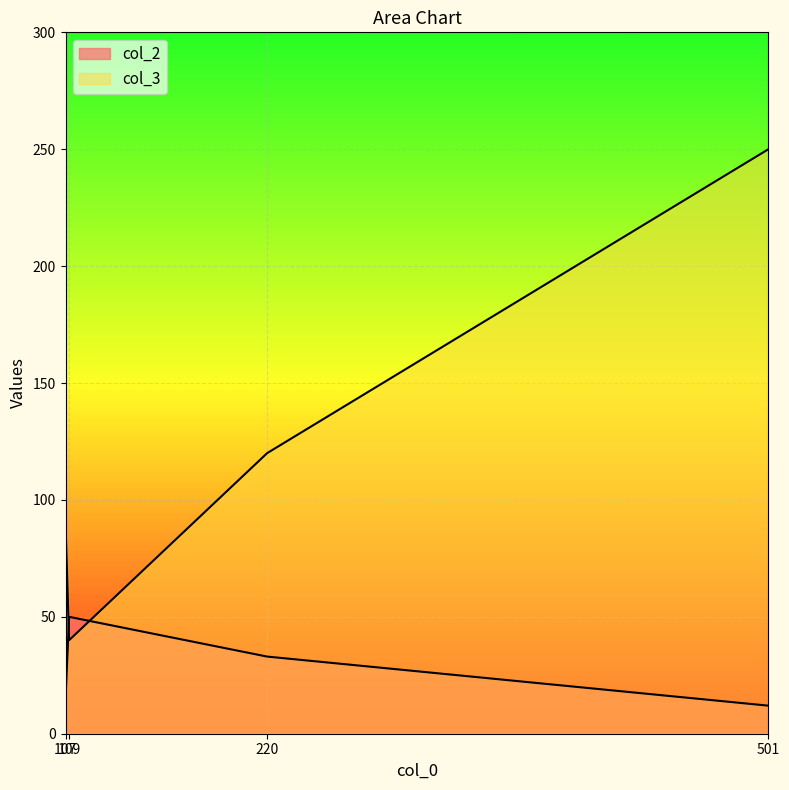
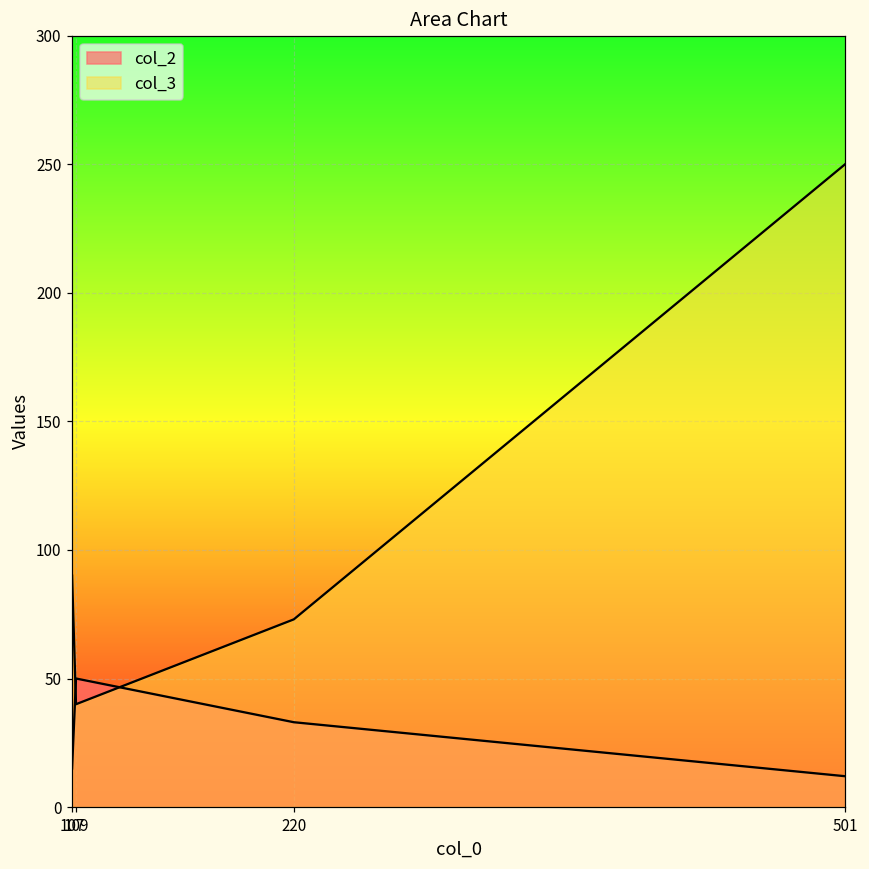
col_3, 220: 120 -> 73
